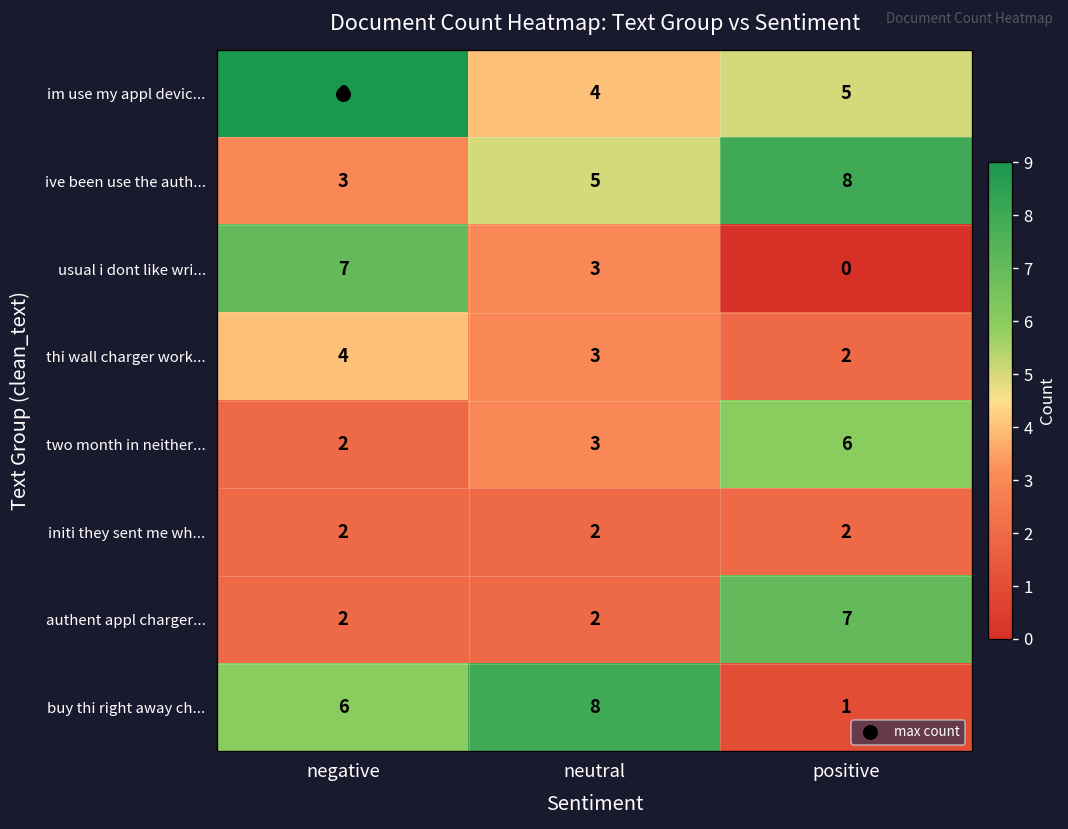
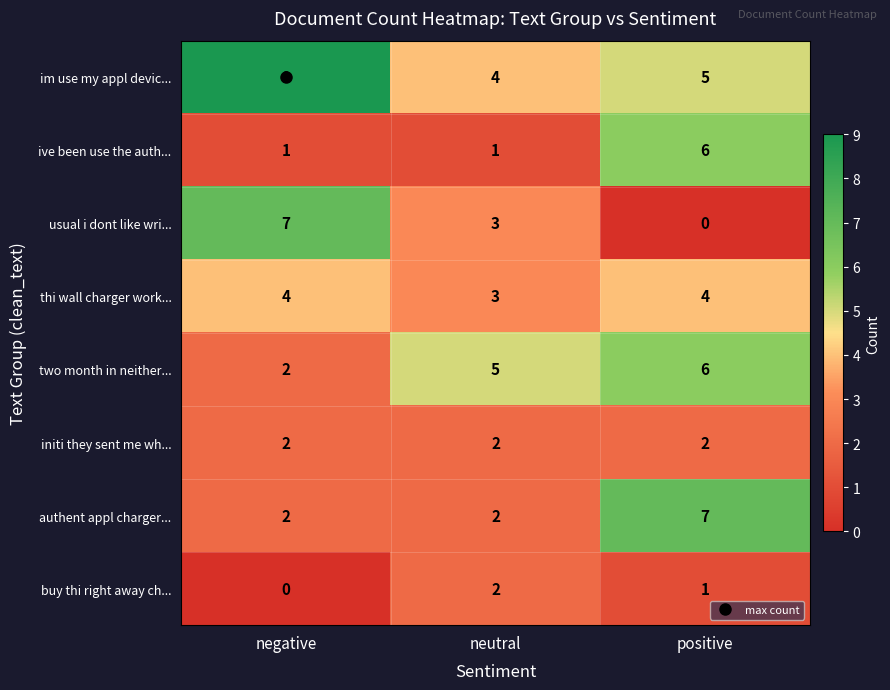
ive been use the auth..., negative: 3 -> 1
ive been use the auth..., neutral: 5 -> 1
ive been use the auth..., positive: 8 -> 6
thi wall charger work..., positive: 2 -> 4
two month in neither..., neutral: 3 -> 5
buy thi right away ch..., negative: 6 -> 0
buy thi right away ch..., neutral: 8 -> 2
